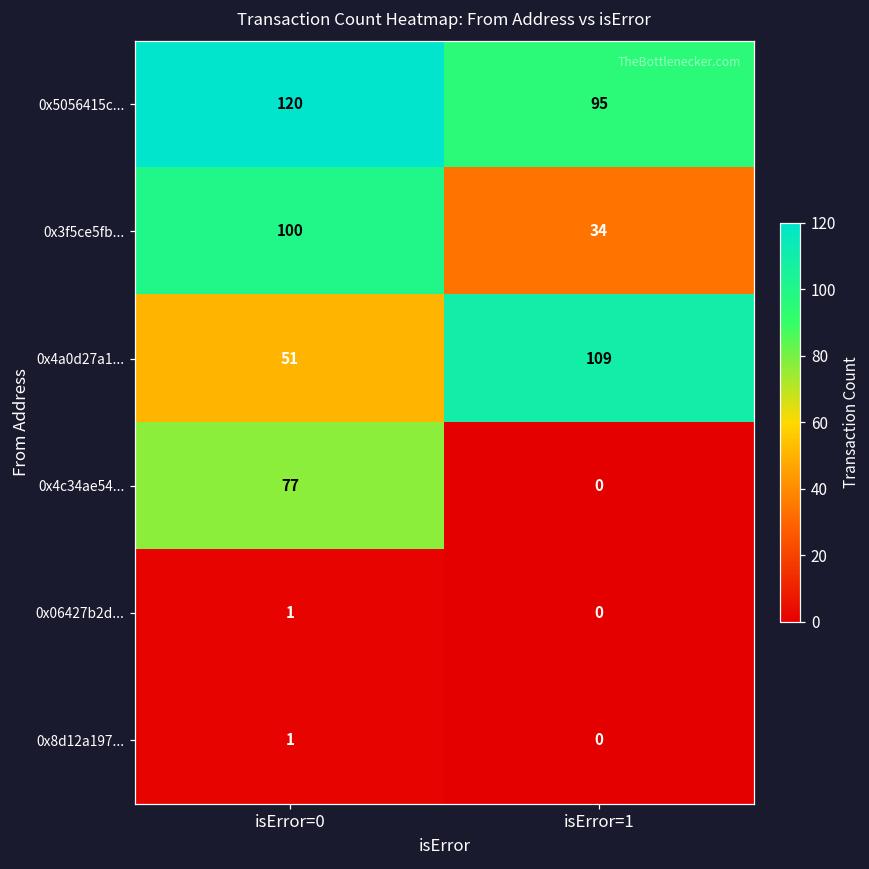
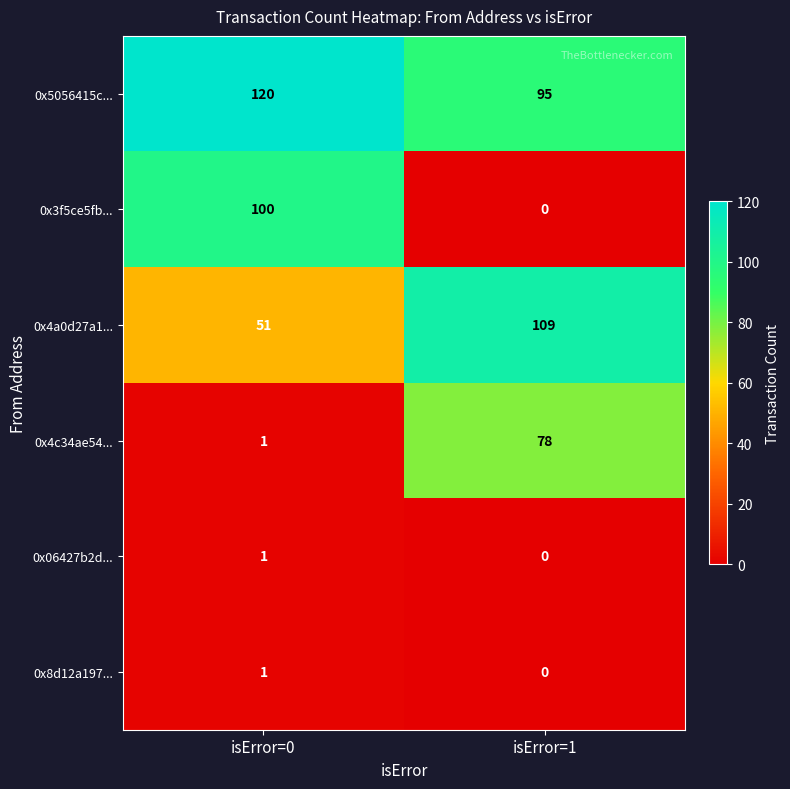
0x3f5ce5fb..., isError=1: 34 -> 0
0x4c34ae54..., isError=0: 77 -> 1
0x4c34ae54..., isError=1: 0 -> 78
